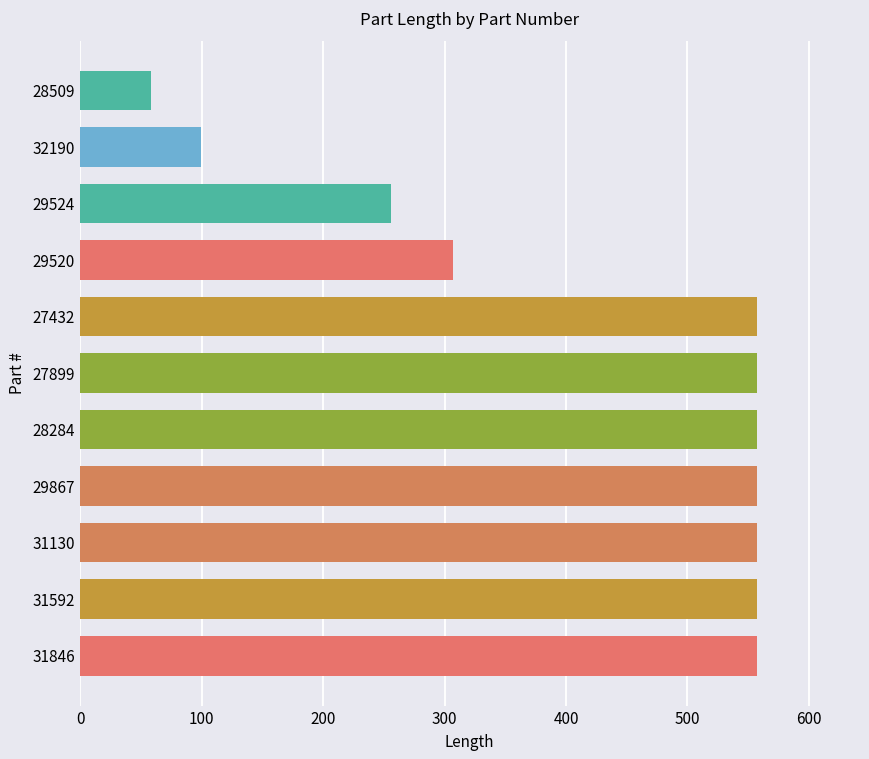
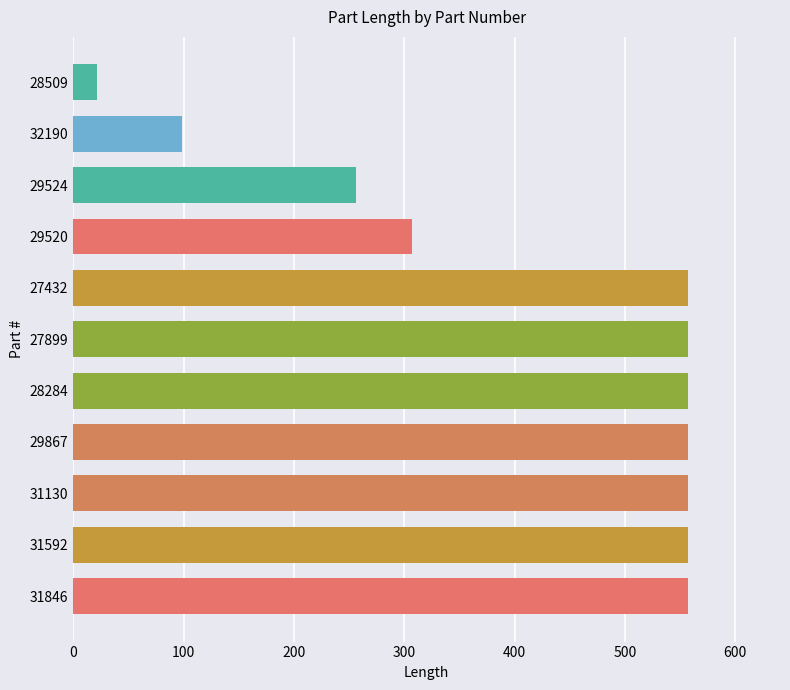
28509: 58 -> 22
